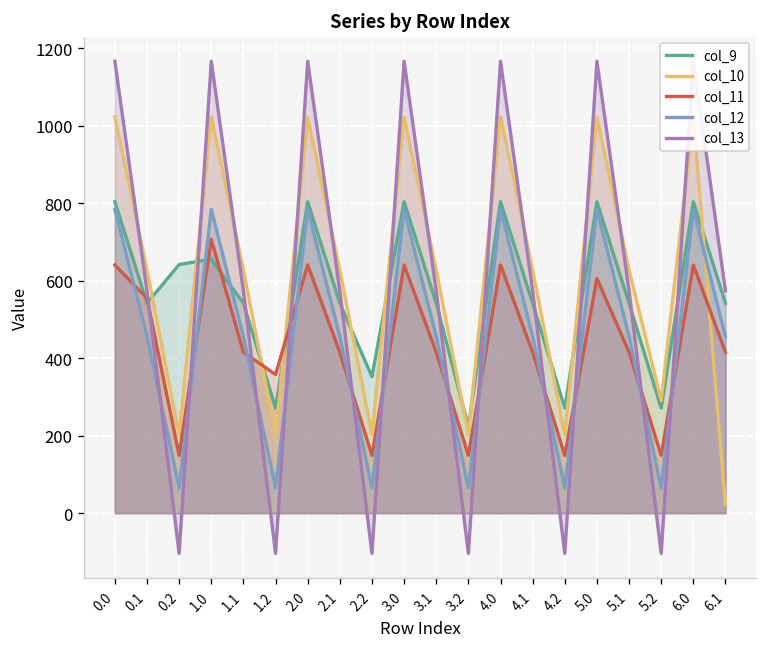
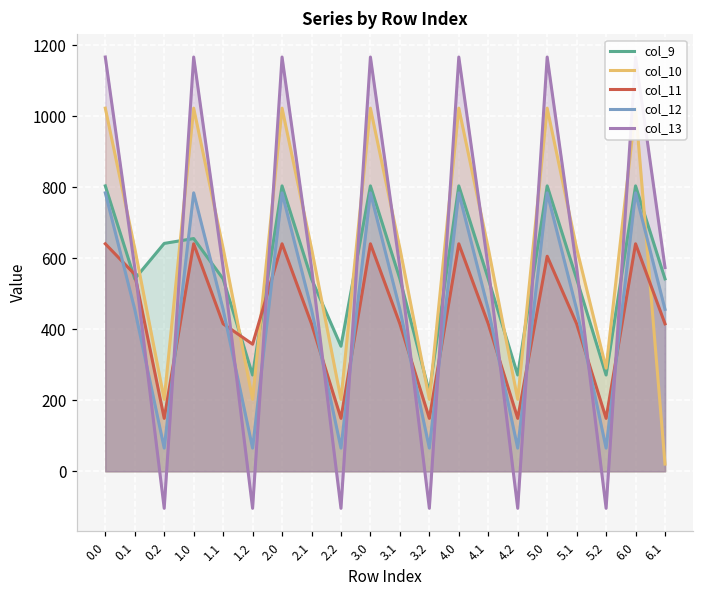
col_11, 1.0: 710 -> 640
